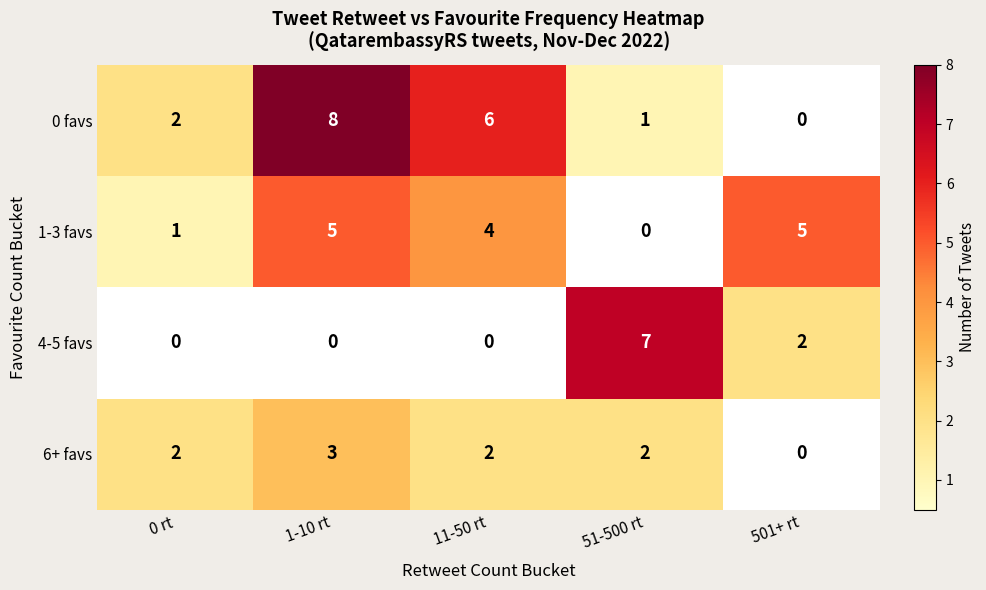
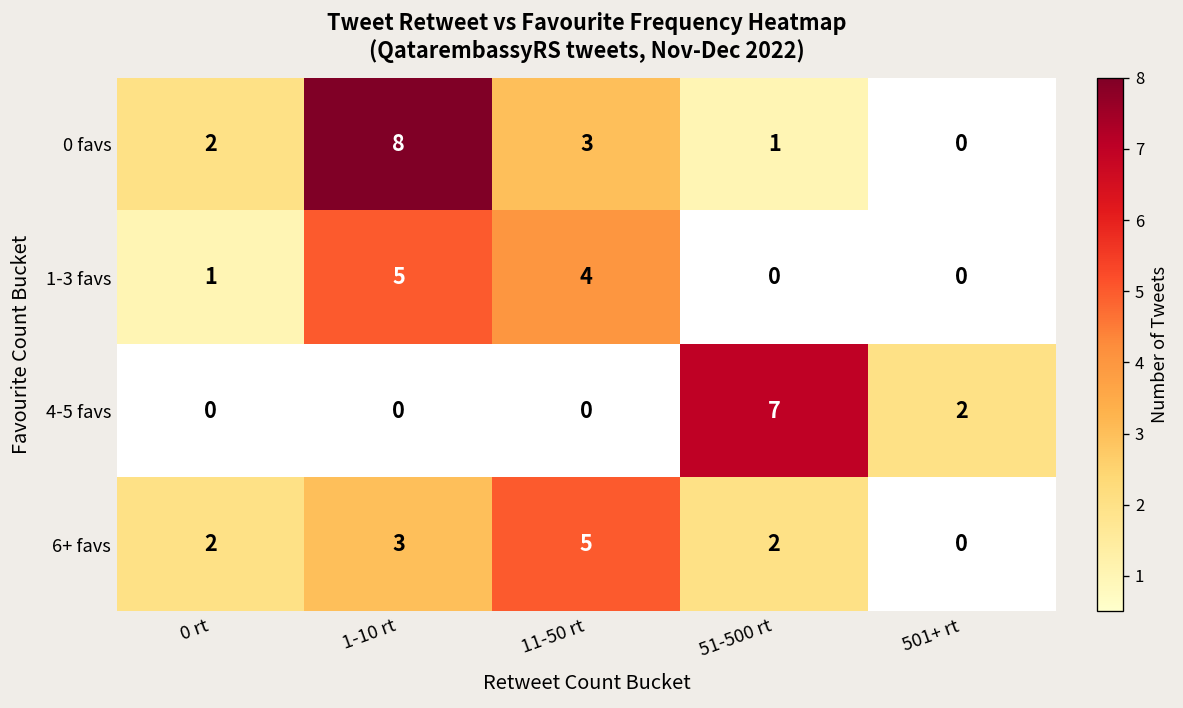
0 favs, 11-50 rt: 6 -> 3
1-3 favs, 501+ rt: 5 -> 0
6+ favs, 11-50 rt: 2 -> 5
